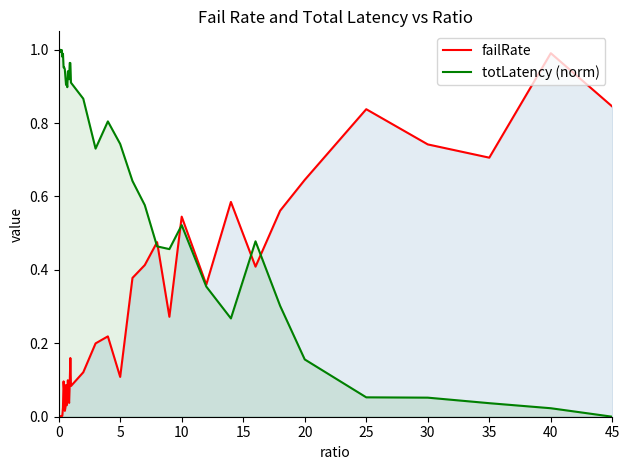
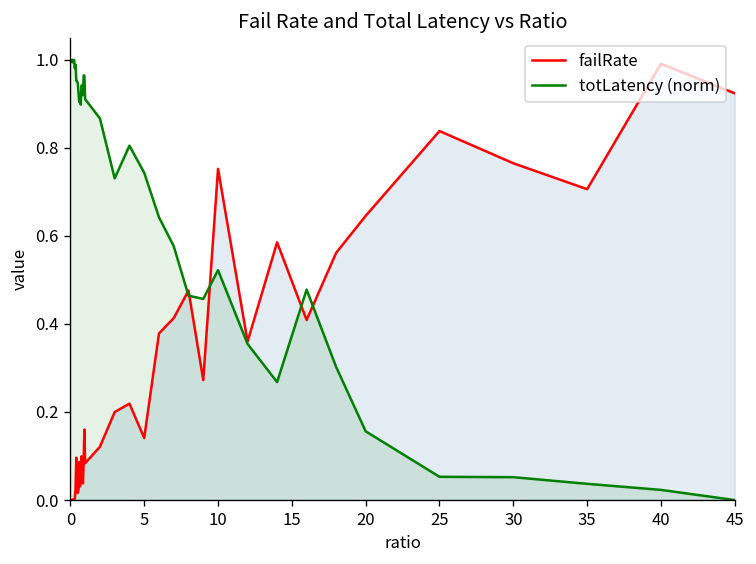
failRate, 5: 0.11 -> 0.14
failRate, 10: 0.55 -> 0.75
failRate, 30: 0.74 -> 0.76
failRate, 45: 0.85 -> 0.92
